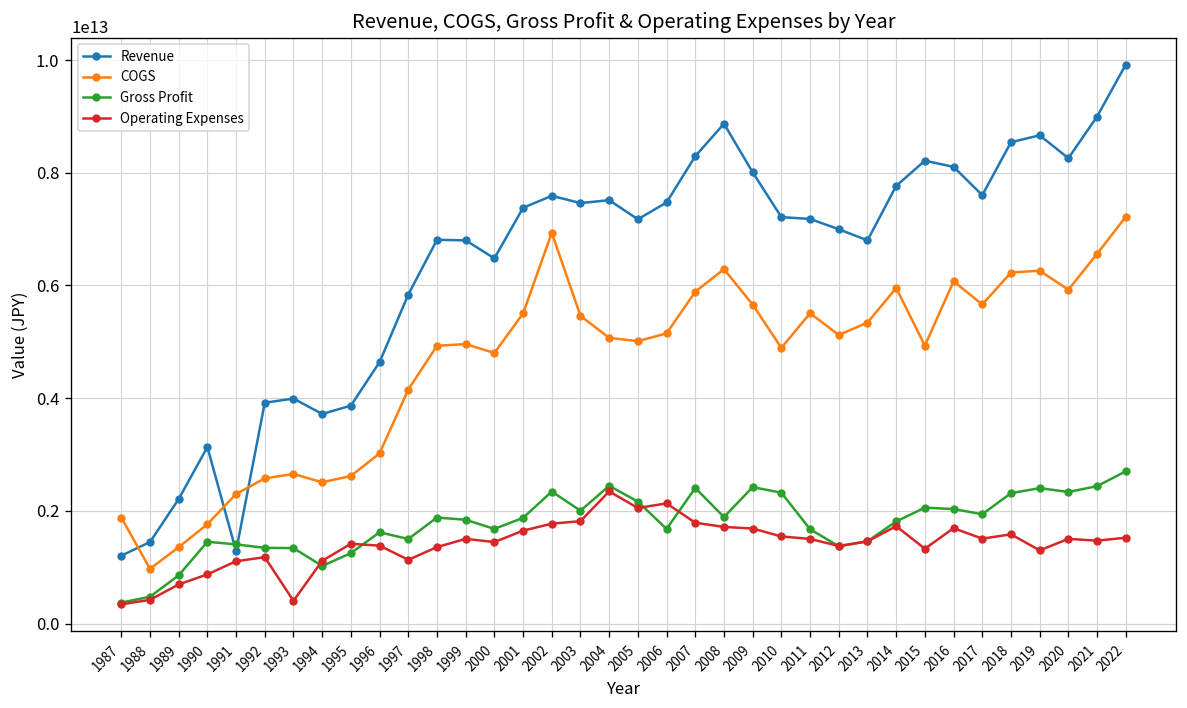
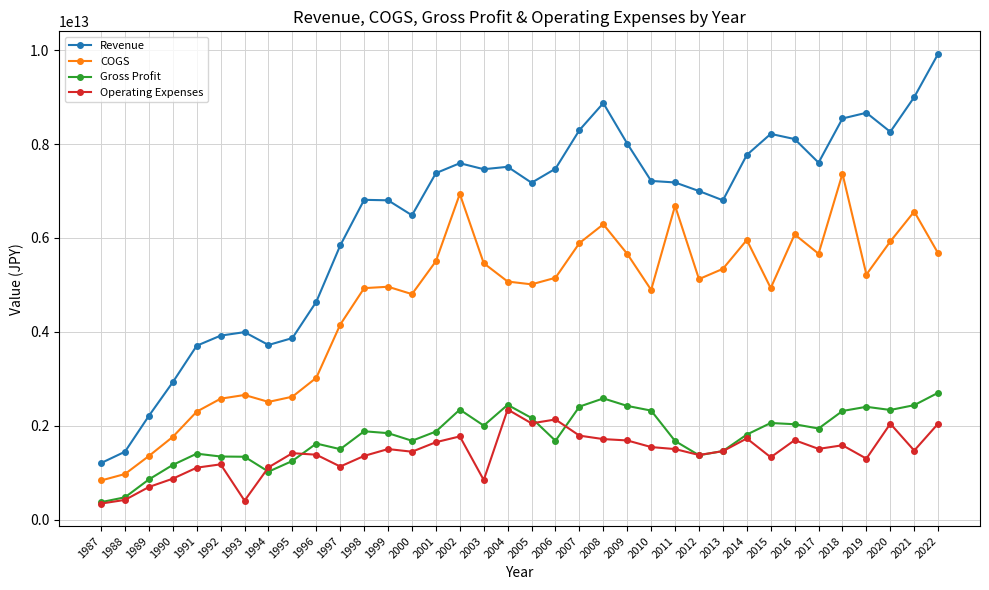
COGS, 1987: 1900000000000 -> 800000000000
Revenue, 1990: 3100000000000 -> 2900000000000
Gross Profit, 1990: 1500000000000 -> 1200000000000
Revenue, 1991: 1300000000000 -> 3700000000000
Operating Expenses, 2003: 1800000000000 -> 800000000000
Gross Profit, 2008: 1900000000000 -> 2600000000000
COGS, 2011: 5500000000000 -> 6700000000000
COGS, 2018: 6200000000000 -> 7400000000000
COGS, 2019: 6300000000000 -> 5200000000000
Operating Expenses, 2020: 1500000000000 -> 2000000000000
COGS, 2022: 7200000000000 -> 5700000000000
Operating Expenses, 2022: 1500000000000 -> 2000000000000
